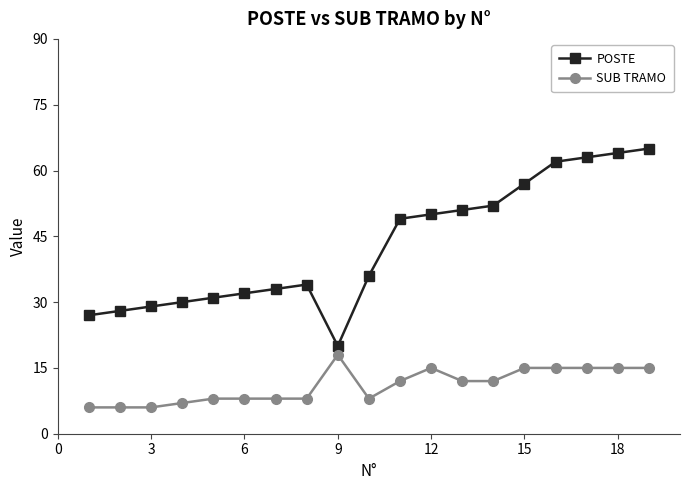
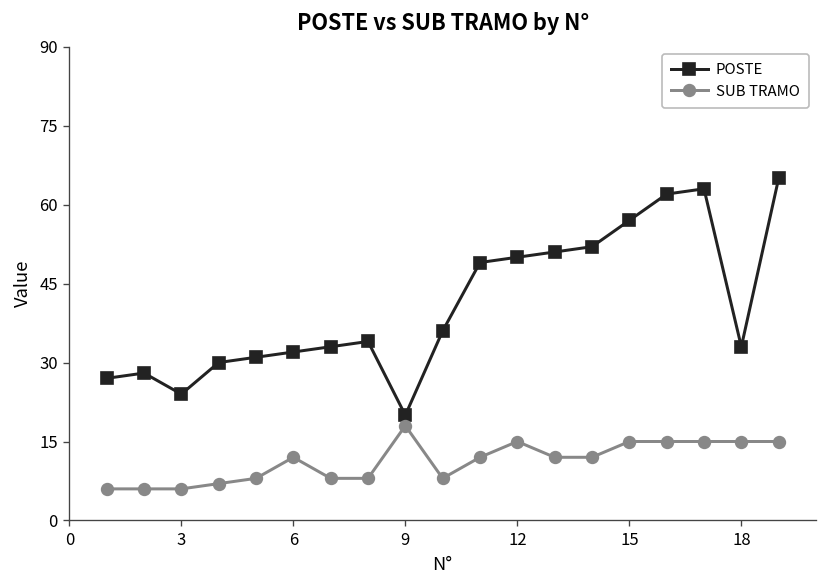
POSTE, 3: 29 -> 24
SUB TRAMO, 6: 8 -> 12
POSTE, 18: 64 -> 33
